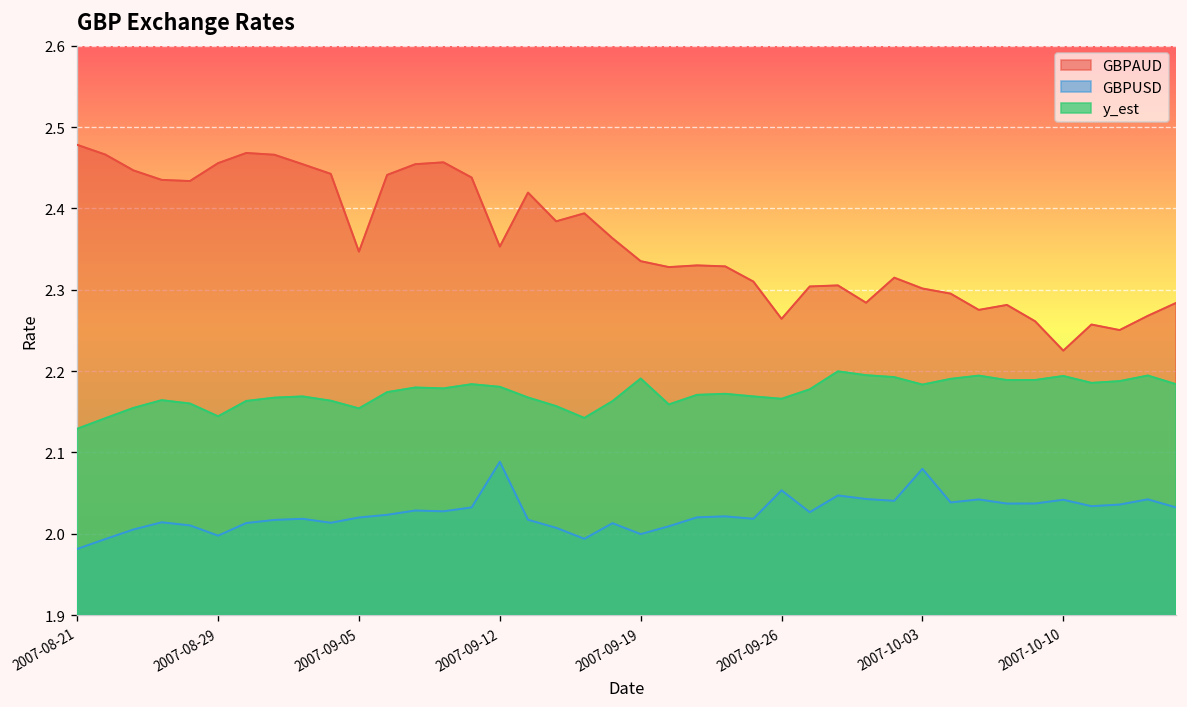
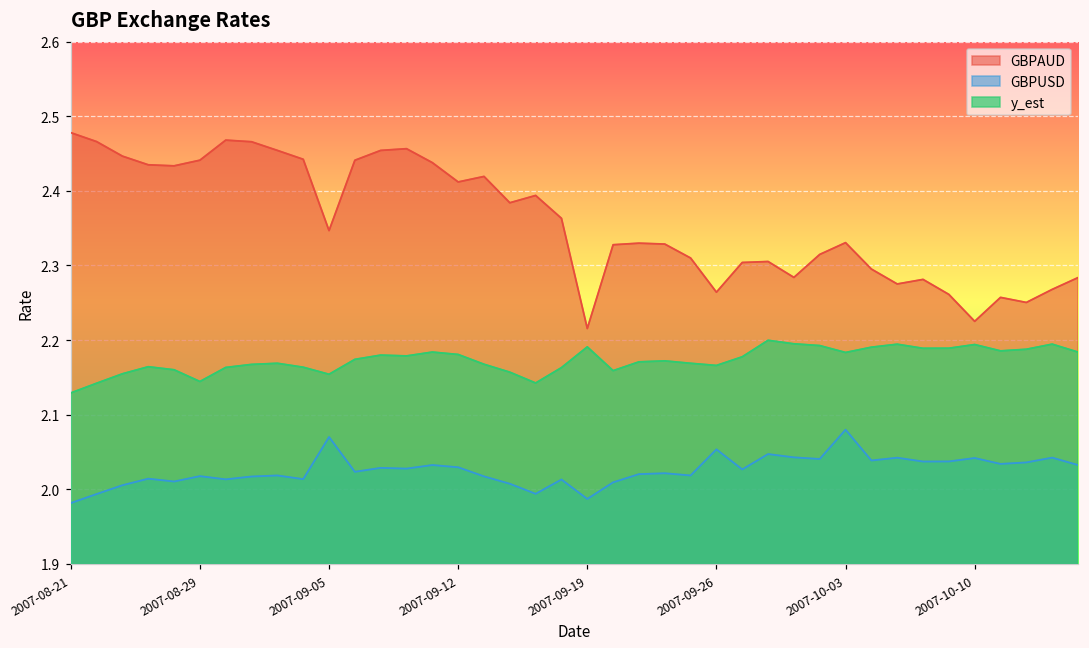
GBPAUD, 2007-08-29: 2.46 -> 2.44
GBPUSD, 2007-08-29: 2.00 -> 2.02
GBPUSD, 2007-09-05: 2.02 -> 2.07
GBPAUD, 2007-09-12: 2.35 -> 2.41
GBPUSD, 2007-09-12: 2.09 -> 2.03
GBPAUD, 2007-09-19: 2.34 -> 2.22
GBPUSD, 2007-09-19: 2.00 -> 1.99
GBPAUD, 2007-10-03: 2.30 -> 2.33
